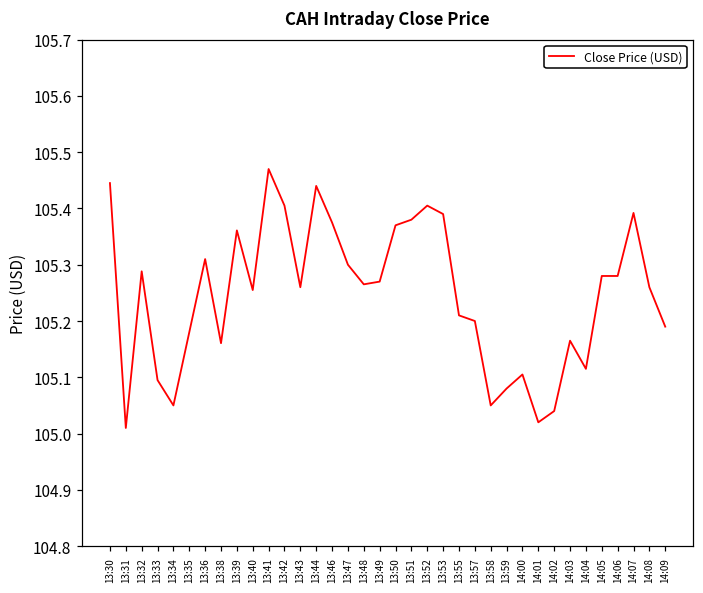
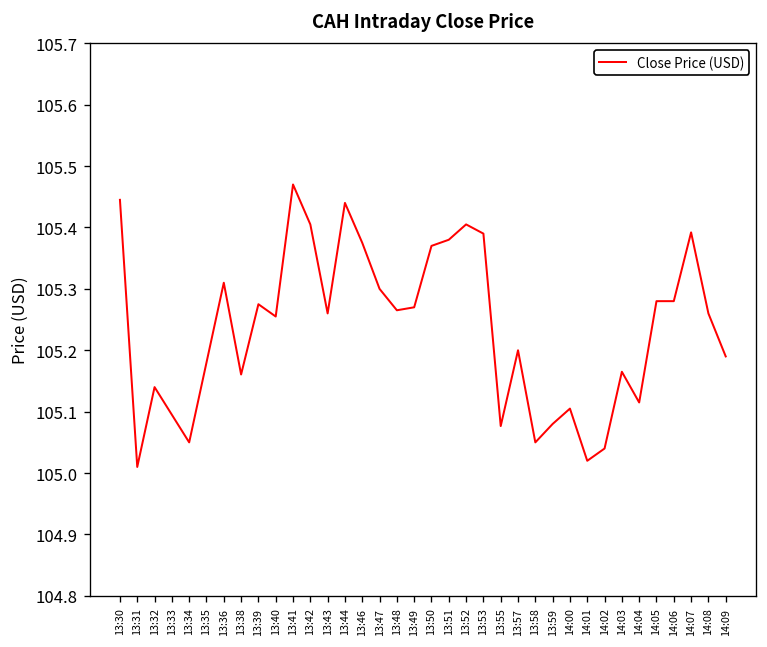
13:32: 105.29 -> 105.14
13:39: 105.36 -> 105.28
13:55: 105.21 -> 105.08
